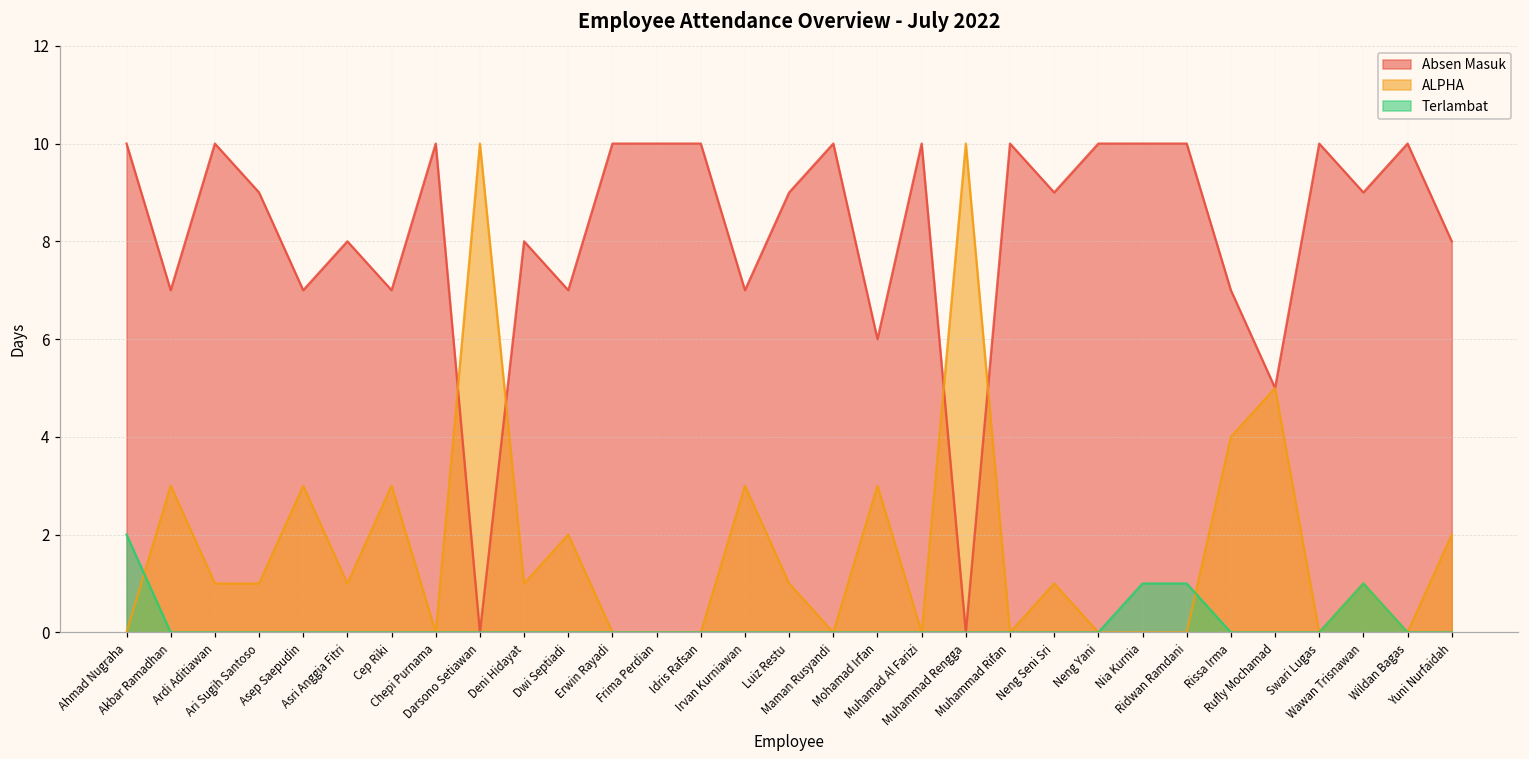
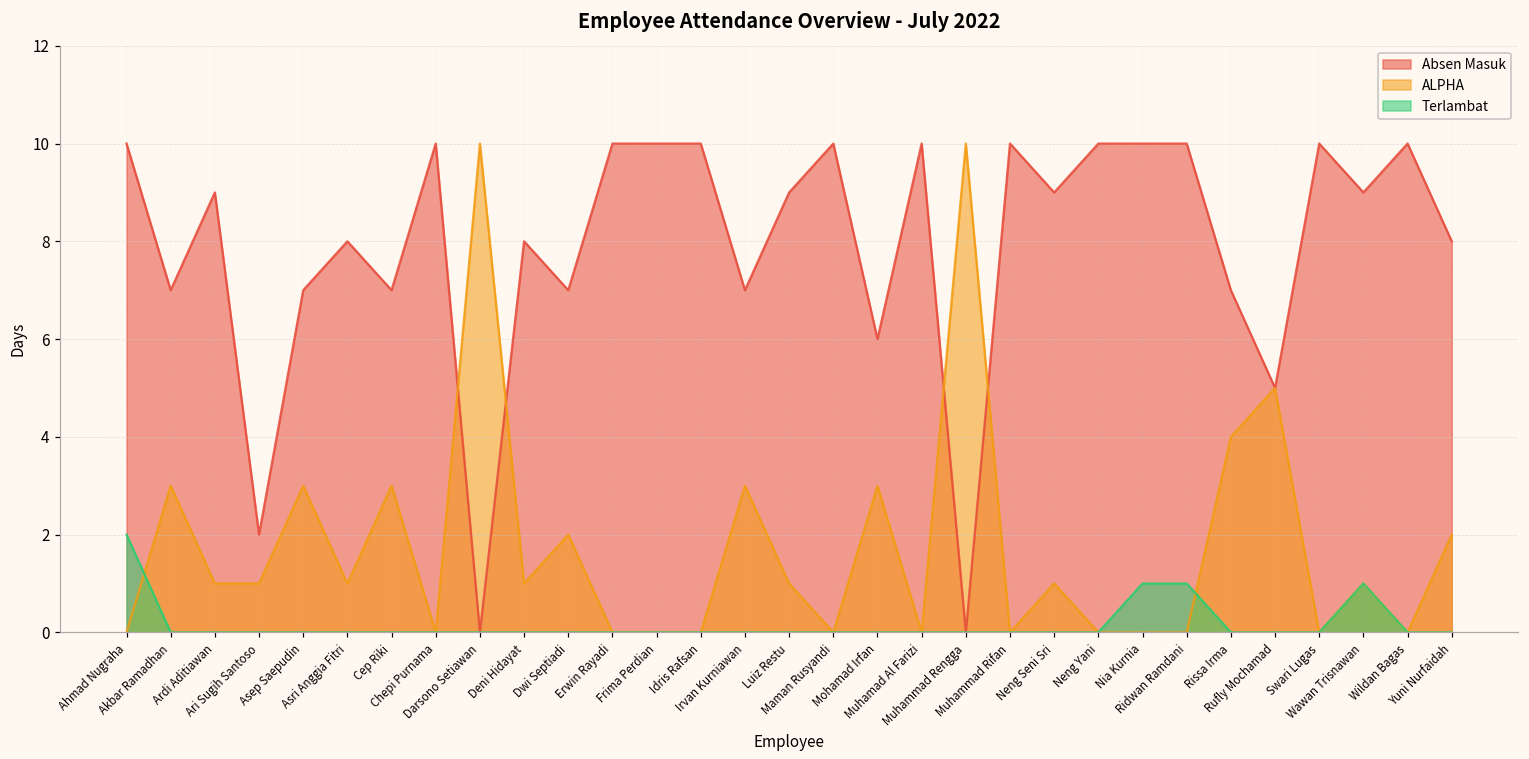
Absen Masuk, Ardi Aditiawan: 10 -> 9
Absen Masuk, Ari Sugih Santoso: 9 -> 2
